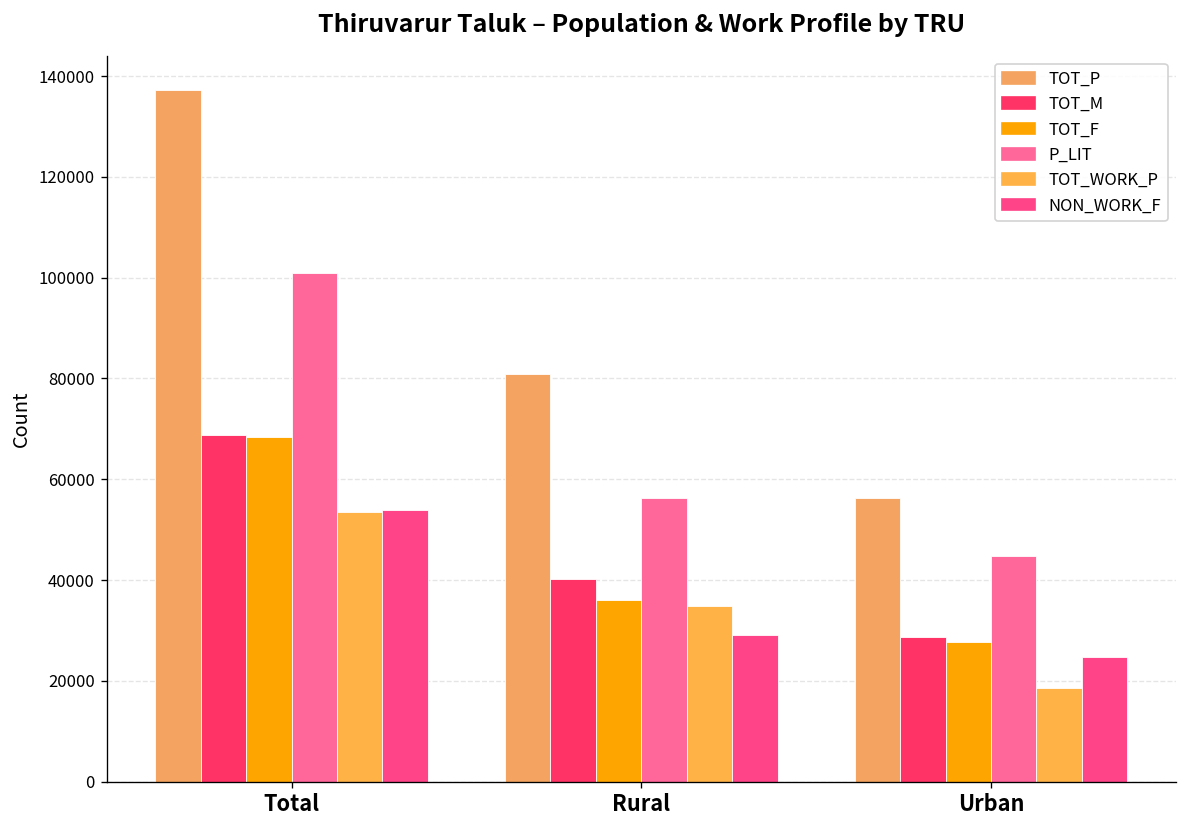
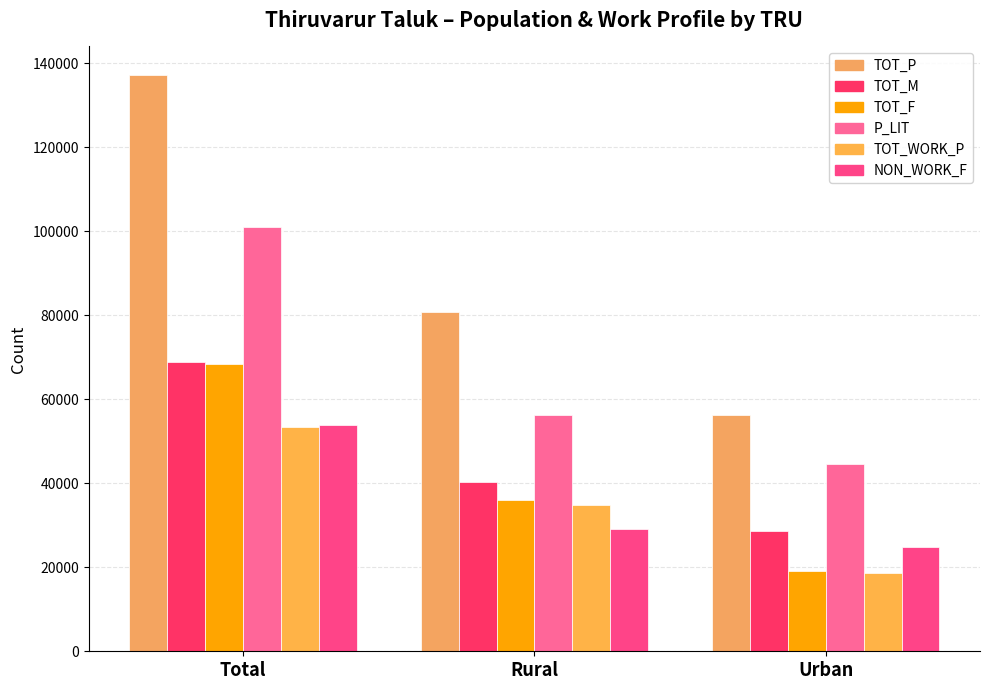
TOT_F, Urban: 28000 -> 19000
